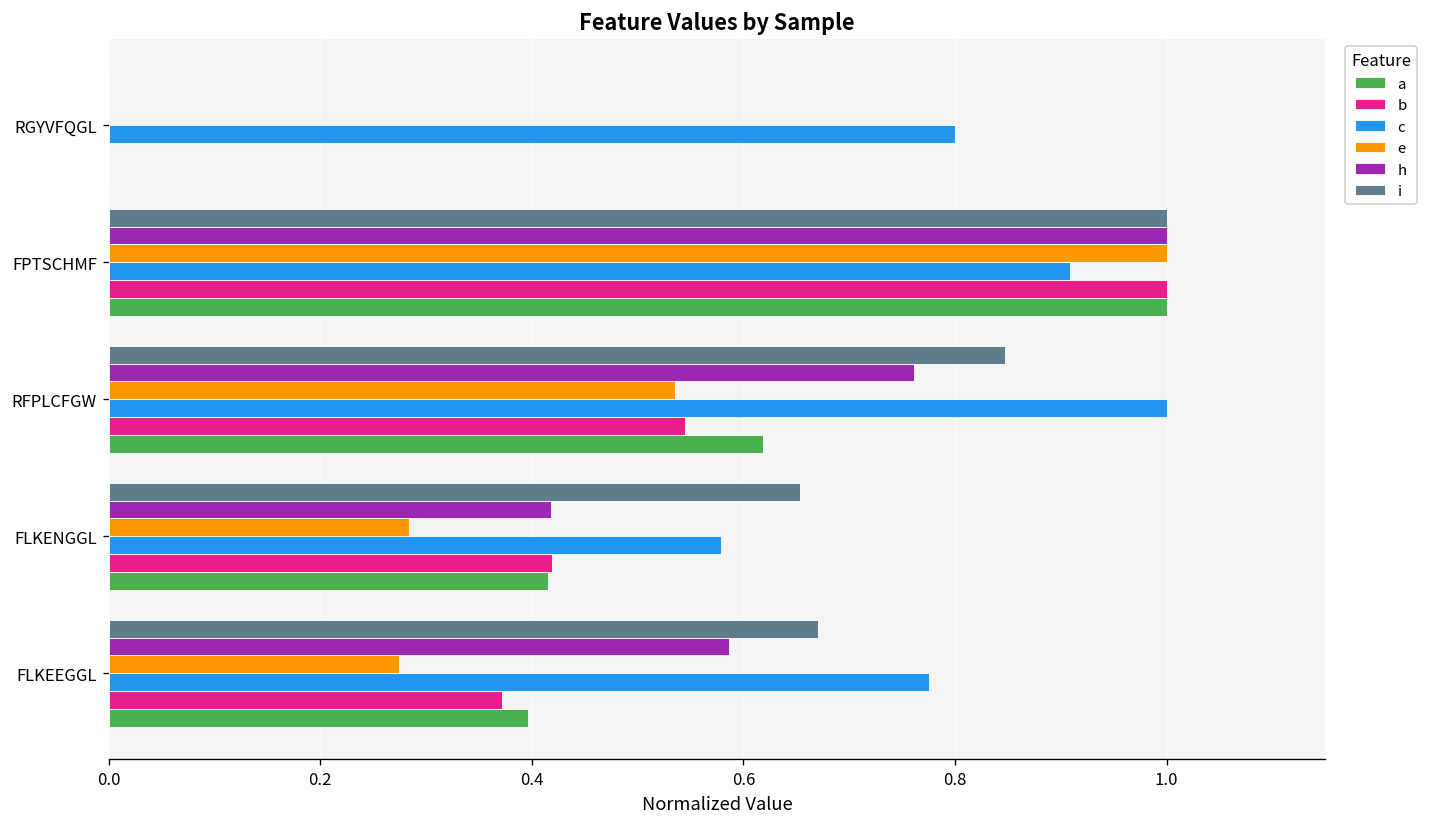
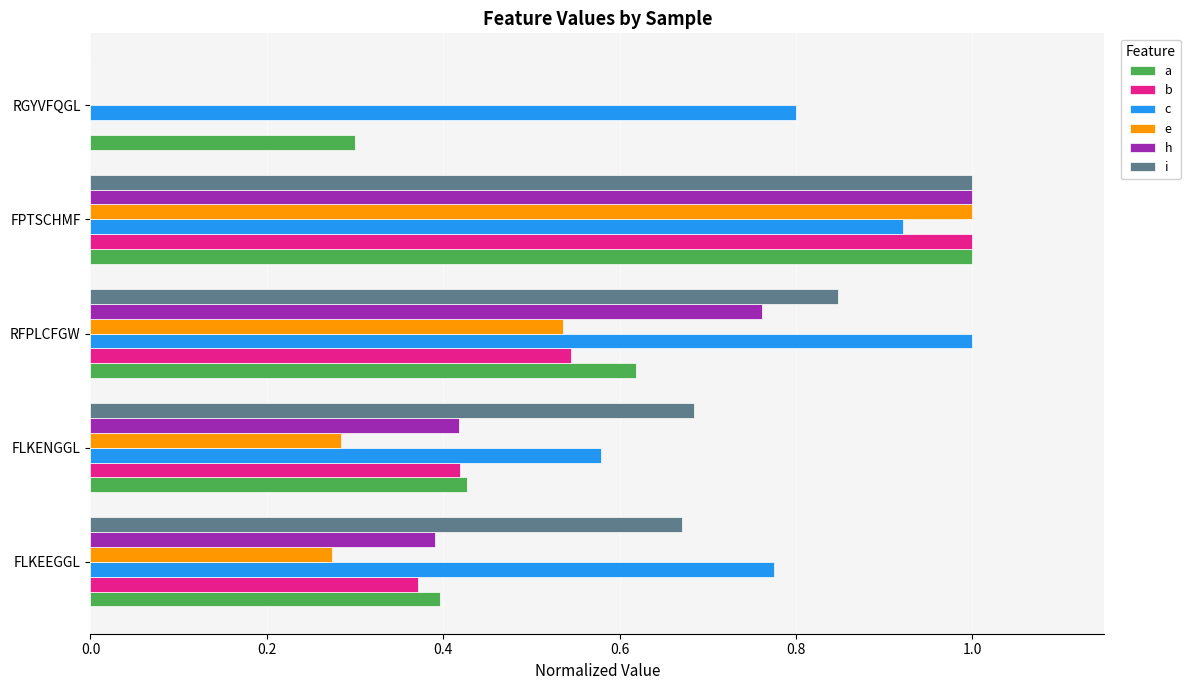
a, RGYVFQGL: 0.0 -> 0.3
c, FPTSCHMF: 0.91 -> 0.92
i, FLKENGGL: 0.65 -> 0.68
a, FLKENGGL: 0.42 -> 0.43
h, FLKEEGGL: 0.59 -> 0.39
